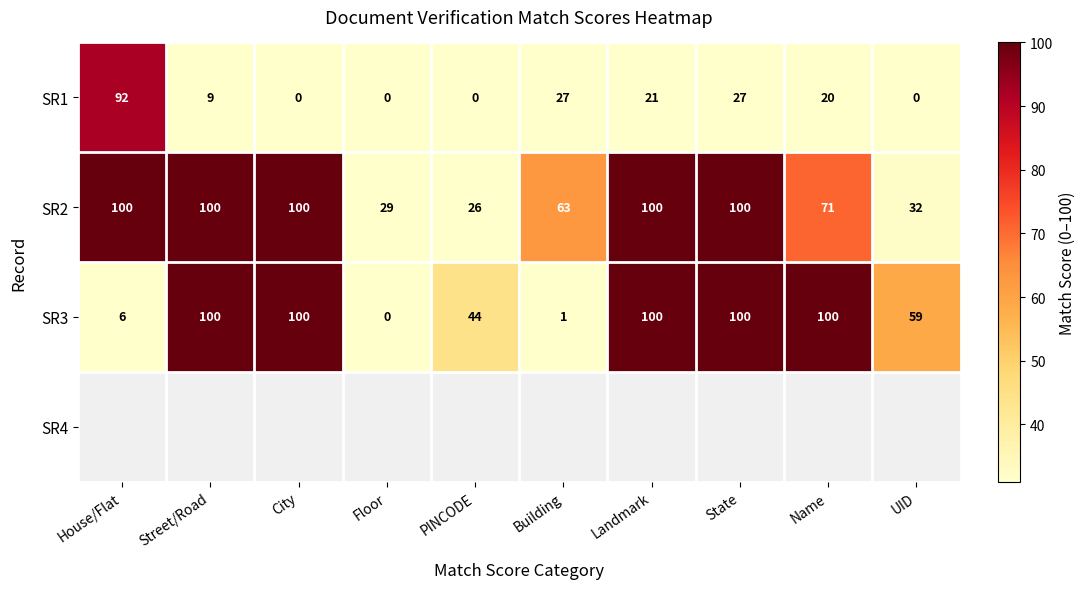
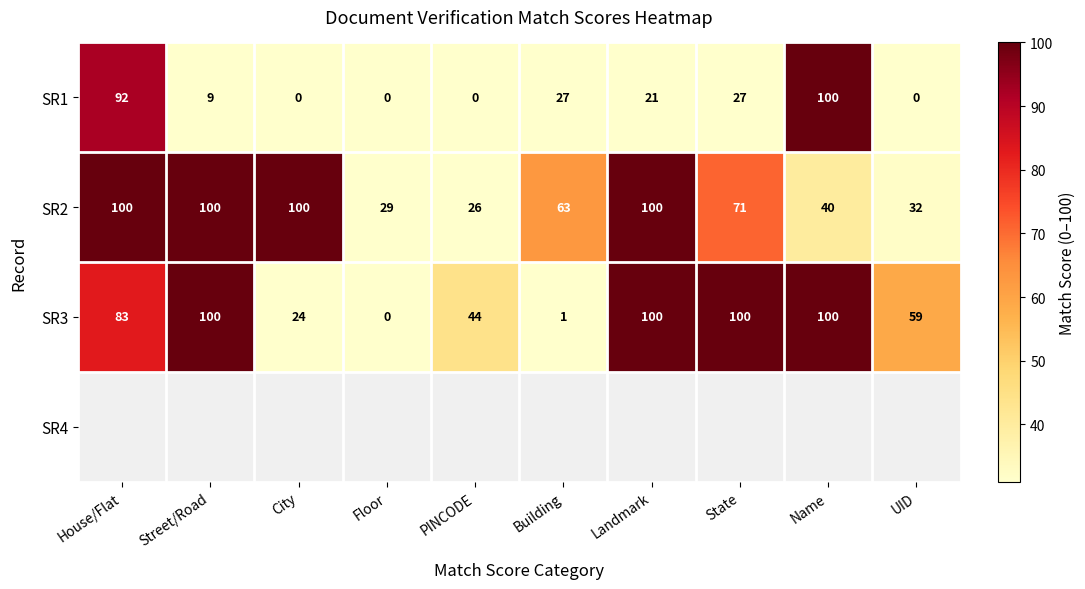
SR1, Name: 20 -> 100
SR2, State: 100 -> 71
SR2, Name: 71 -> 40
SR3, House/Flat: 6 -> 83
SR3, City: 100 -> 24
